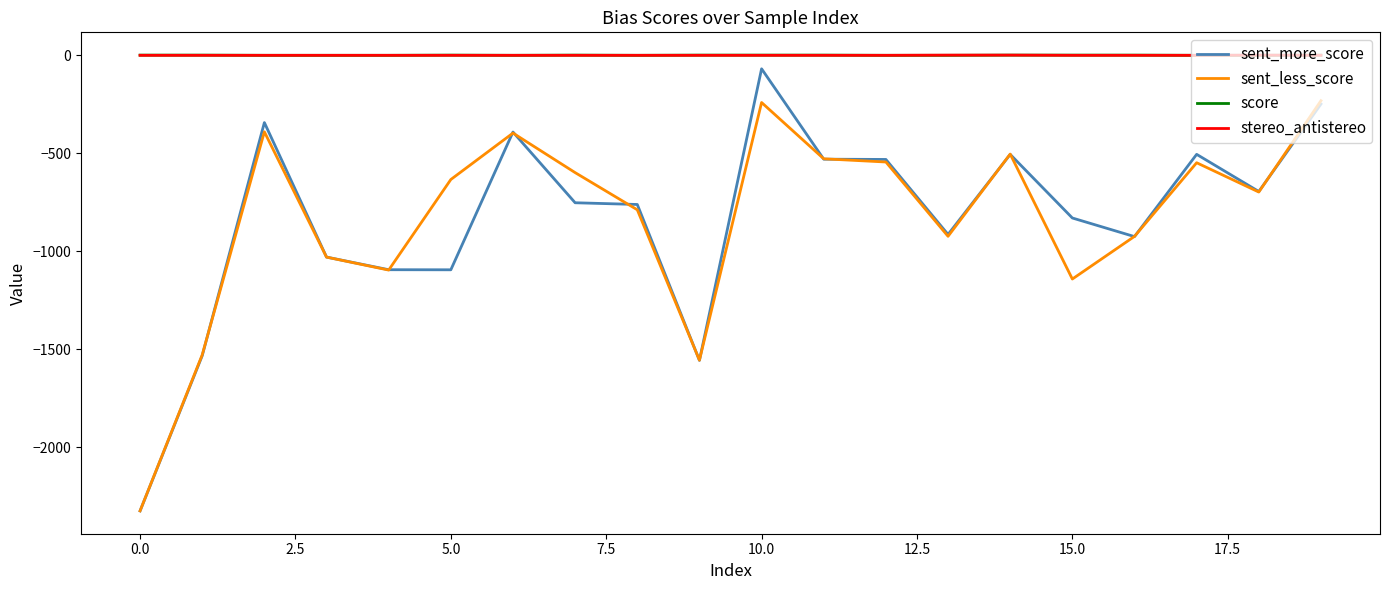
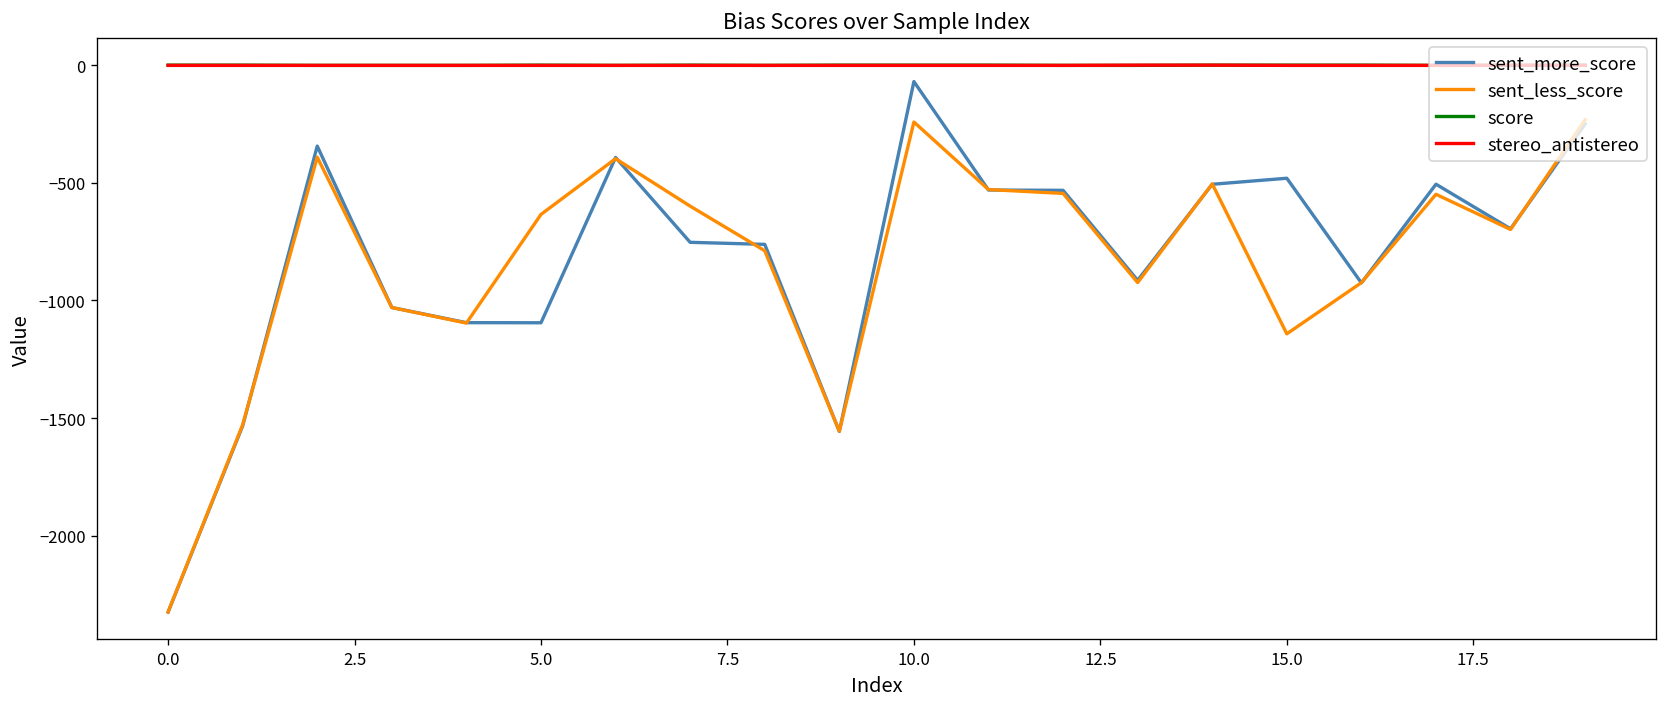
sent_more_score, 15.0: -830 -> -480
